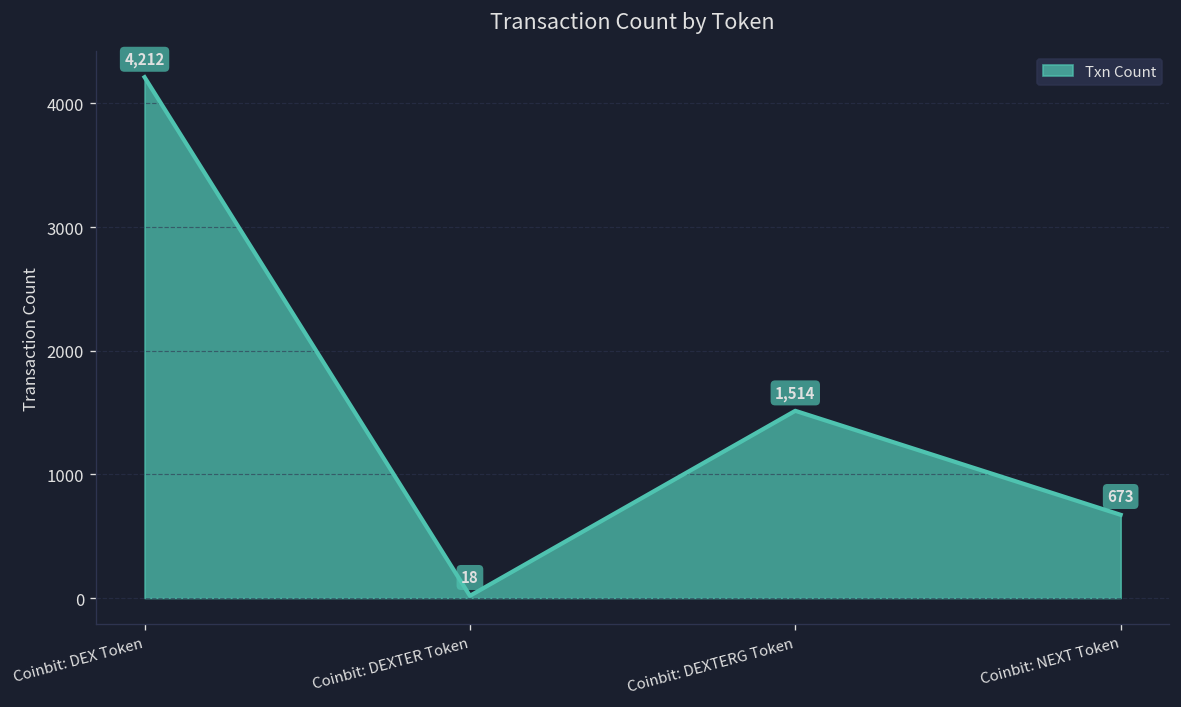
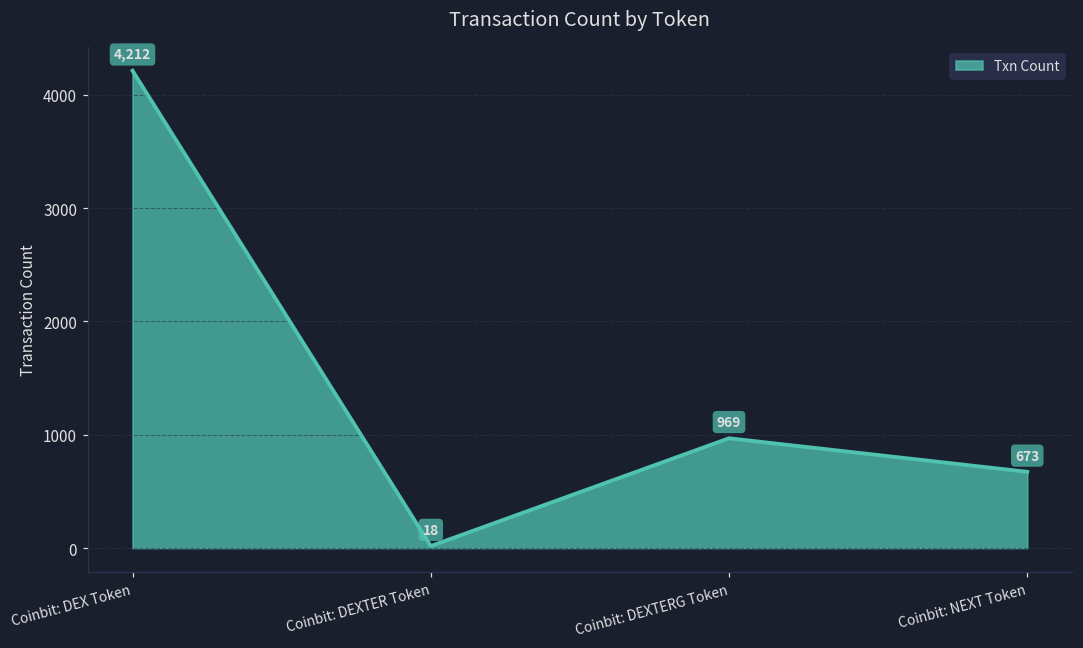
Coinbit: DEXTERG Token: 1,514 -> 969
